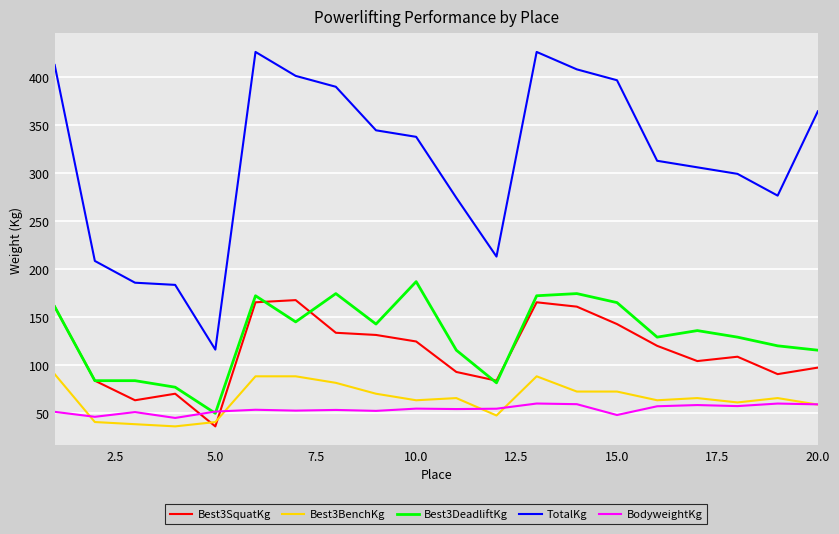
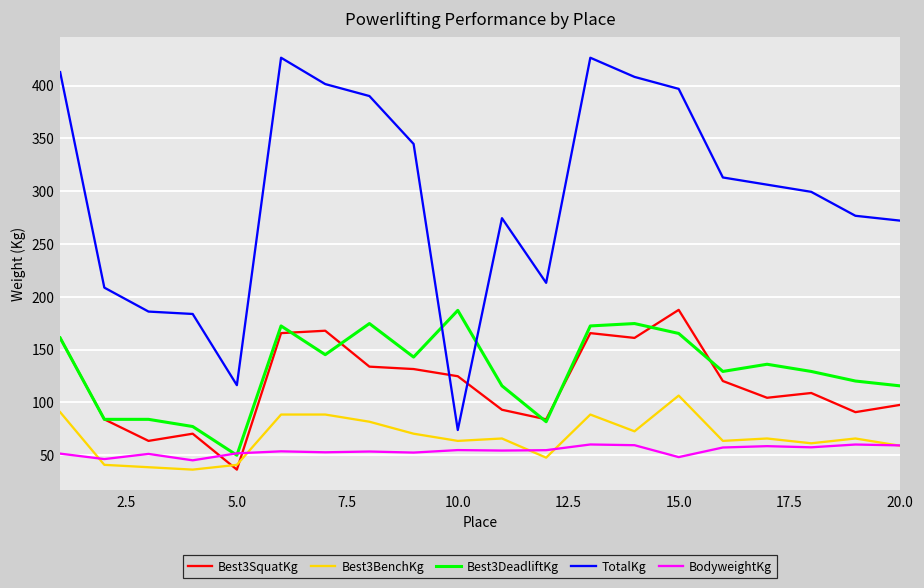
TotalKg, 10.0: 340 -> 70
Best3SquatKg, 15.0: 140 -> 190
Best3BenchKg, 15.0: 70 -> 110
TotalKg, 20.0: 360 -> 270
